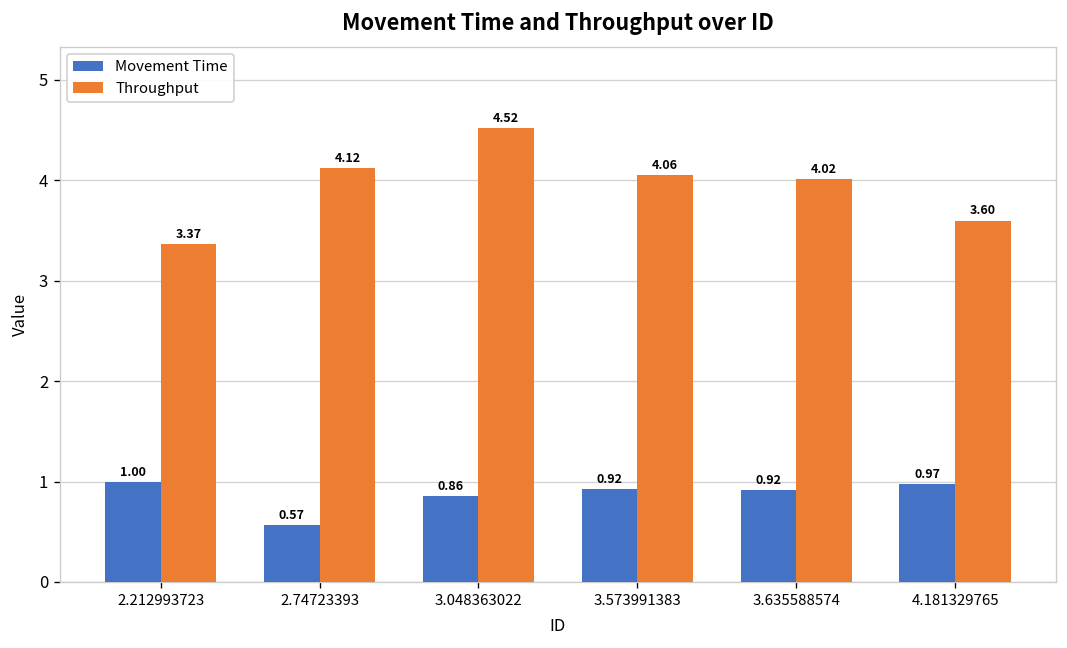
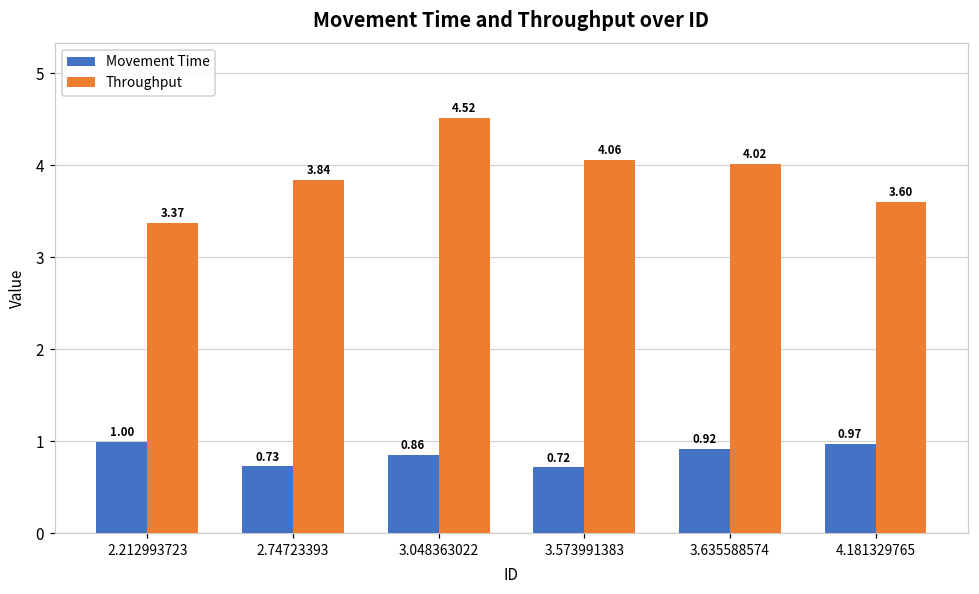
Movement Time, 2.74723393: 0.57 -> 0.73
Throughput, 2.74723393: 4.12 -> 3.84
Movement Time, 3.573991383: 0.92 -> 0.72
